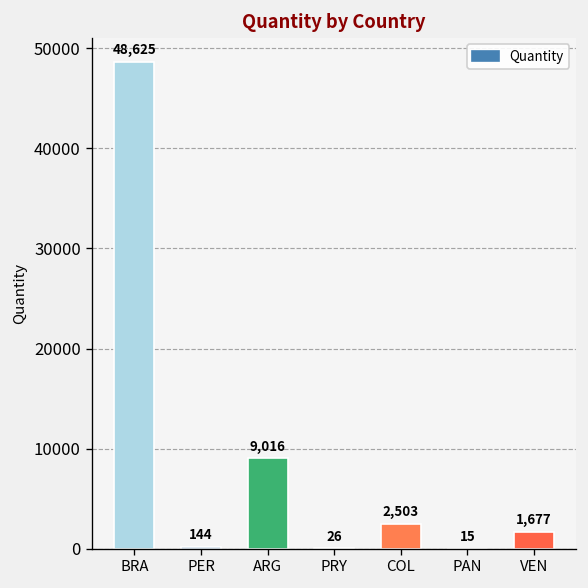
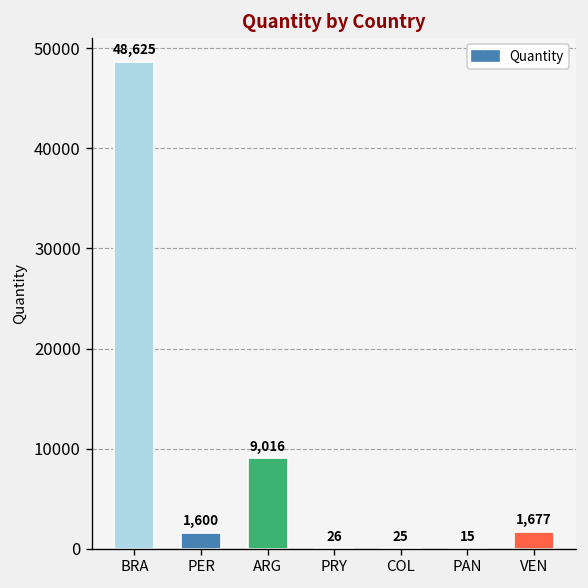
PER: 144 -> 1,600
COL: 2,503 -> 25
